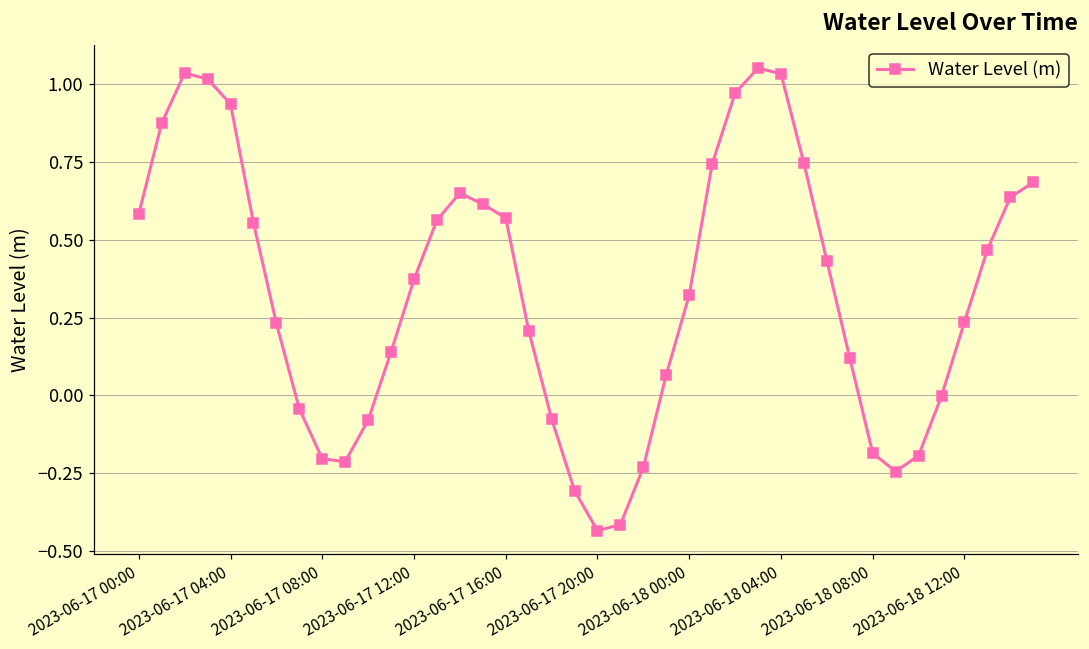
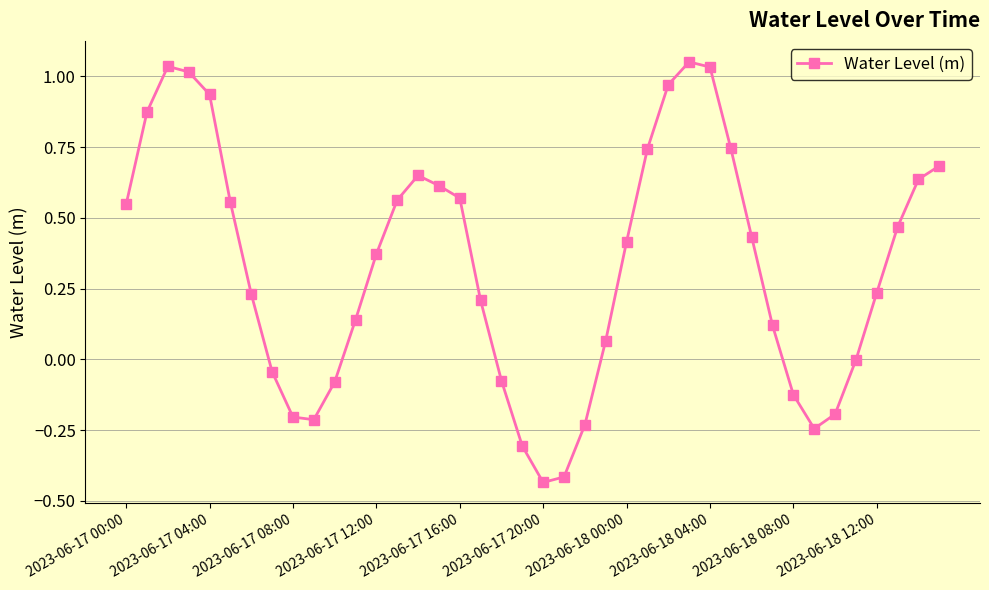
2023-06-17 00:00: 0.58 -> 0.55
2023-06-18 00:00: 0.32 -> 0.42
2023-06-18 08:00: -0.19 -> -0.12
